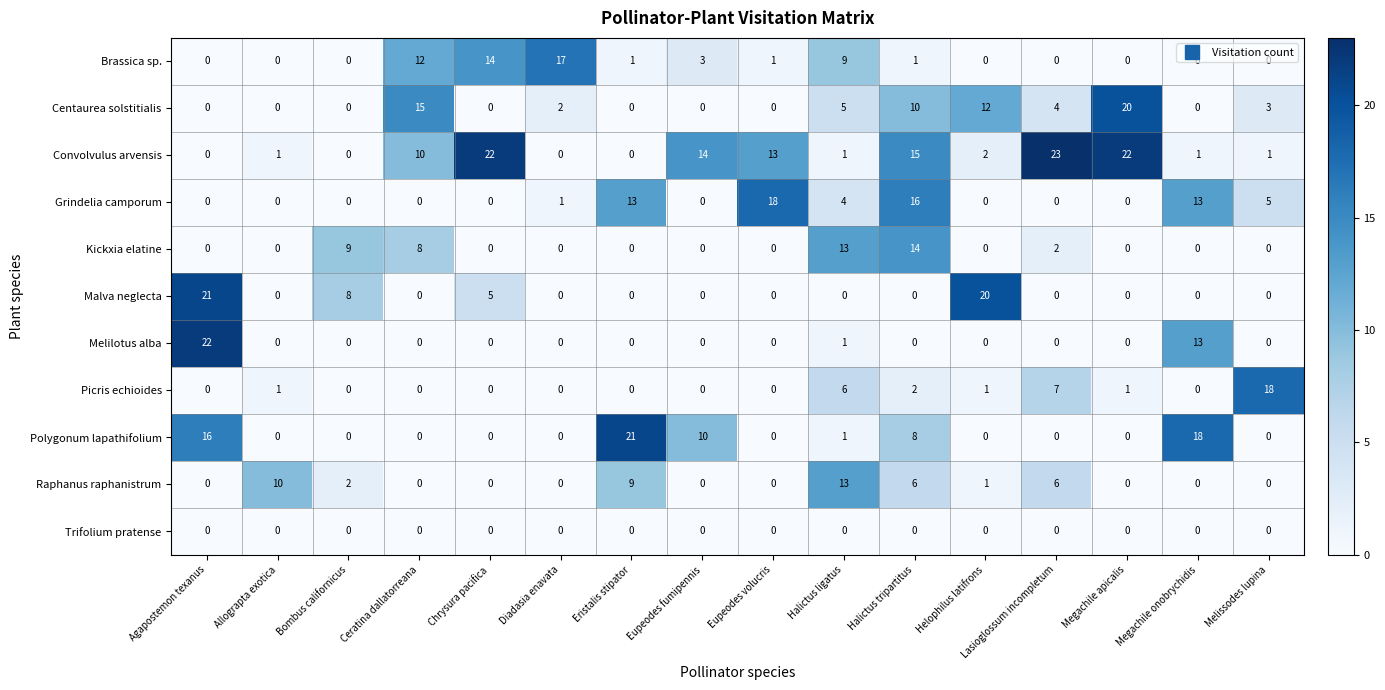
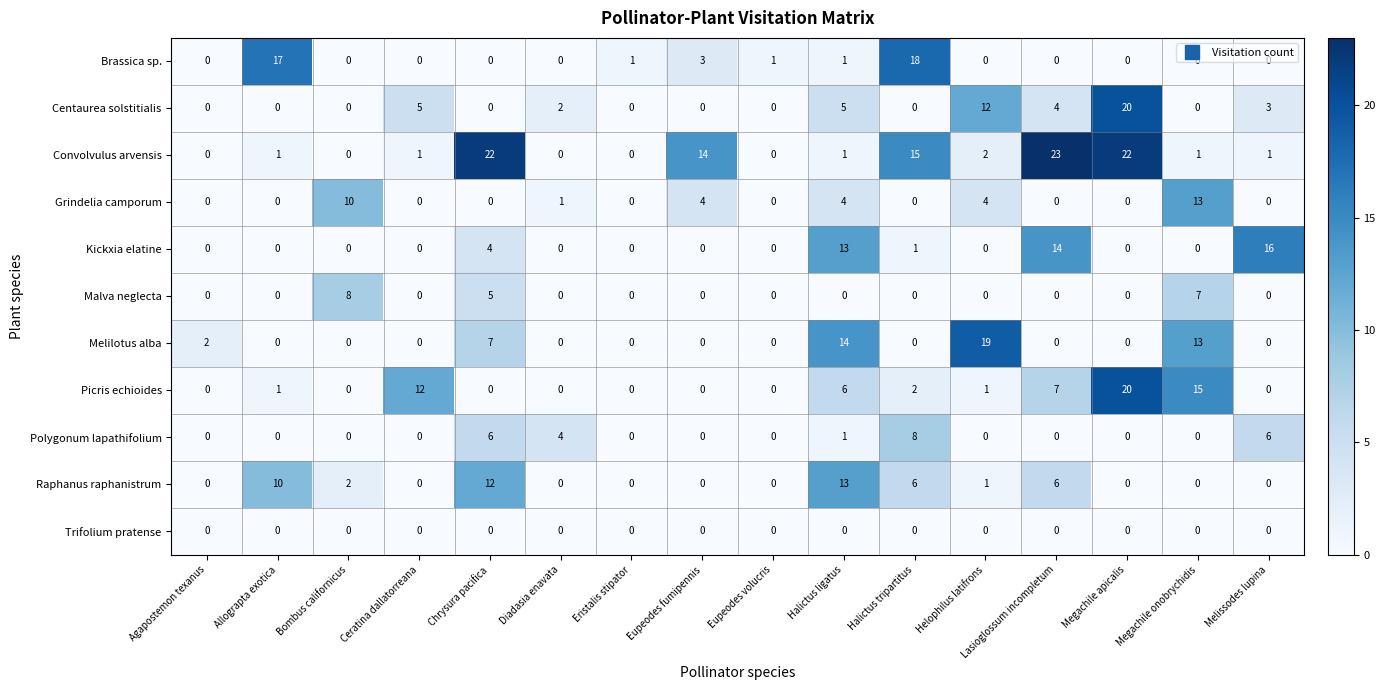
Brassica sp., Allograpta exotica: 0 -> 17
Brassica sp., Ceratina dallatorreana: 12 -> 0
Brassica sp., Chrysura pacifica: 14 -> 0
Brassica sp., Diadasia enavata: 17 -> 0
Brassica sp., Halictus ligatus: 9 -> 1
Brassica sp., Halictus tripartitus: 1 -> 18
Centaurea solstitialis, Ceratina dallatorreana: 15 -> 5
Centaurea solstitialis, Halictus tripartitus: 10 -> 0
Convolvulus arvensis, Ceratina dallatorreana: 10 -> 1
Convolvulus arvensis, Eupeodes volucris: 13 -> 0
Grindelia camporum, Bombus californicus: 0 -> 10
Grindelia camporum, Eristalis stipator: 13 -> 0
Grindelia camporum, Eupeodes fumipennis: 0 -> 4
Grindelia camporum, Eupeodes volucris: 18 -> 0
Grindelia camporum, Halictus tripartitus: 16 -> 0
Grindelia camporum, Helophilus latifrons: 0 -> 4
Grindelia camporum, Melissodes lupina: 5 -> 0
Kickxia elatine, Bombus californicus: 9 -> 0
Kickxia elatine, Ceratina dallatorreana: 8 -> 0
Kickxia elatine, Chrysura pacifica: 0 -> 4
Kickxia elatine, Halictus tripartitus: 14 -> 1
Kickxia elatine, Lasioglossum incompletum: 2 -> 14
Kickxia elatine, Melissodes lupina: 0 -> 16
Malva neglecta, Agapostemon texanus: 21 -> 0
Malva neglecta, Helophilus latifrons: 20 -> 0
Malva neglecta, Megachile onobrychidis: 0 -> 7
Melilotus alba, Agapostemon texanus: 22 -> 2
Melilotus alba, Chrysura pacifica: 0 -> 7
Melilotus alba, Halictus ligatus: 1 -> 14
Melilotus alba, Helophilus latifrons: 0 -> 19
Picris echioides, Ceratina dallatorreana: 0 -> 12
Picris echioides, Megachile apicalis: 1 -> 20
Picris echioides, Megachile onobrychidis: 0 -> 15
Picris echioides, Melissodes lupina: 18 -> 0
Polygonum lapathifolium, Agapostemon texanus: 16 -> 0
Polygonum lapathifolium, Chrysura pacifica: 0 -> 6
Polygonum lapathifolium, Diadasia enavata: 0 -> 4
Polygonum lapathifolium, Eristalis stipator: 21 -> 0
Polygonum lapathifolium, Eupeodes fumipennis: 10 -> 0
Polygonum lapathifolium, Megachile onobrychidis: 18 -> 0
Polygonum lapathifolium, Melissodes lupina: 0 -> 6
Raphanus raphanistrum, Chrysura pacifica: 0 -> 12
Raphanus raphanistrum, Eristalis stipator: 9 -> 0
